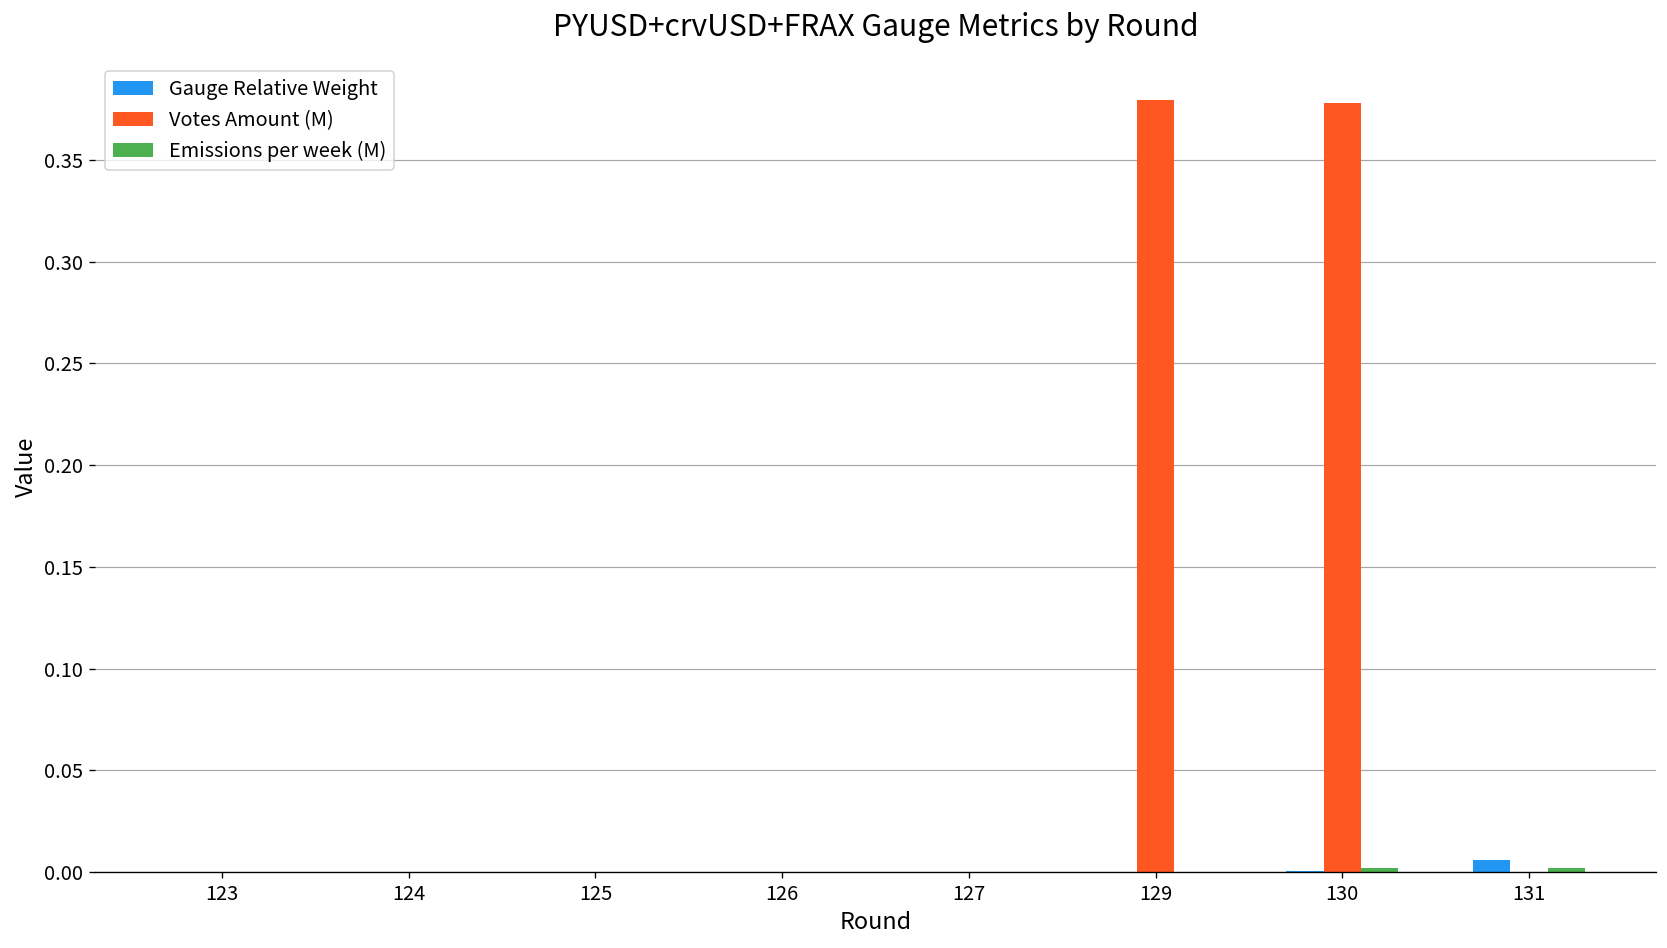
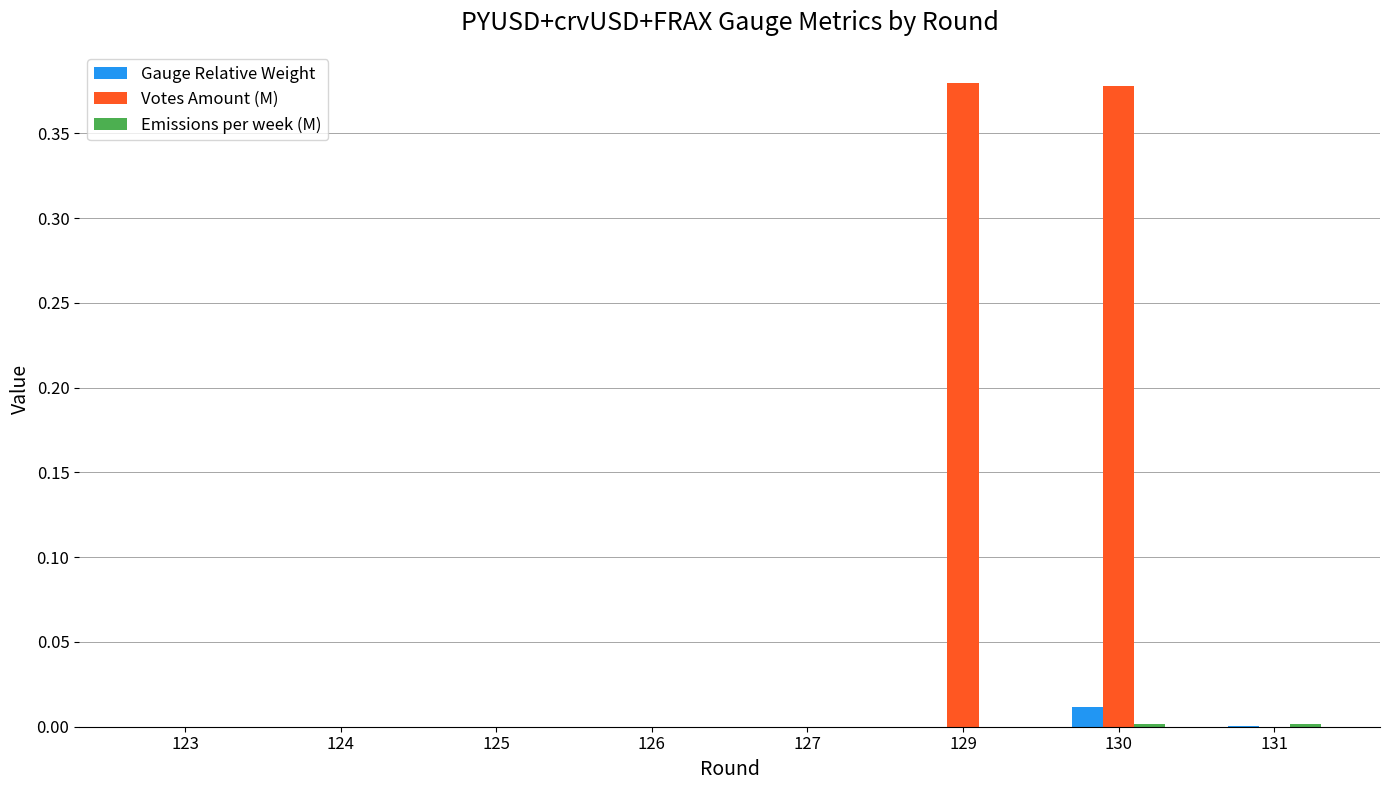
Gauge Relative Weight, 130: 0.001 -> 0.012
Gauge Relative Weight, 131: 0.006 -> 0.001
